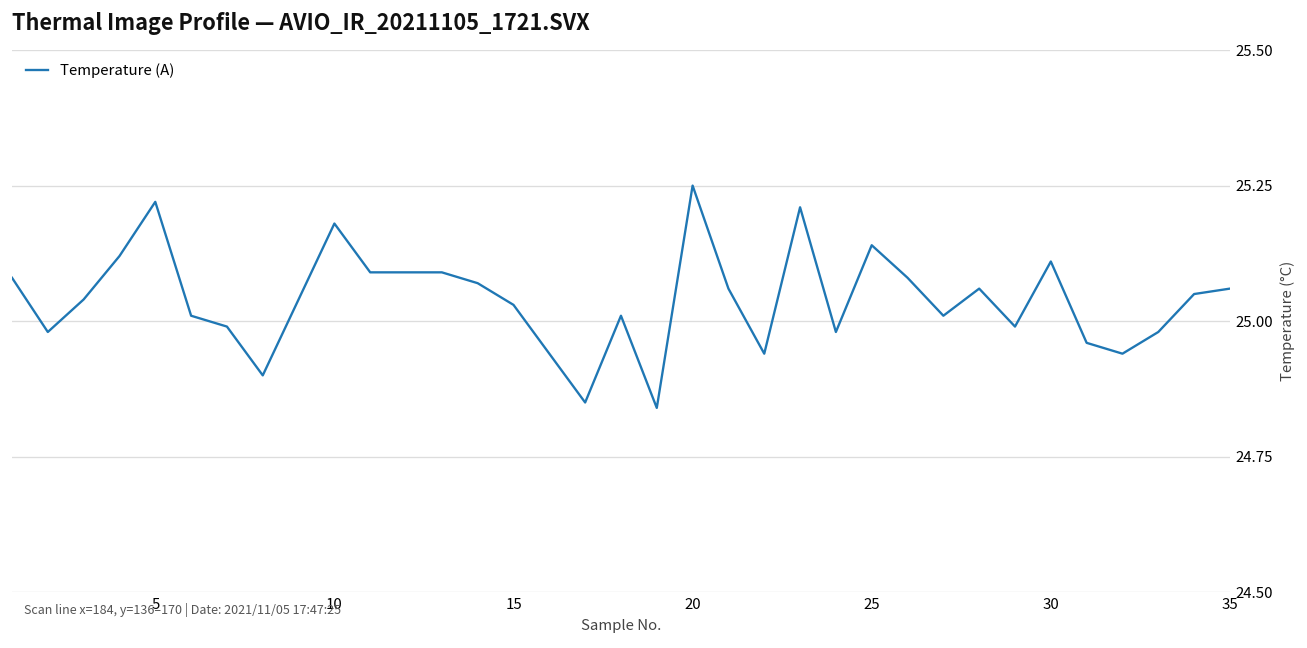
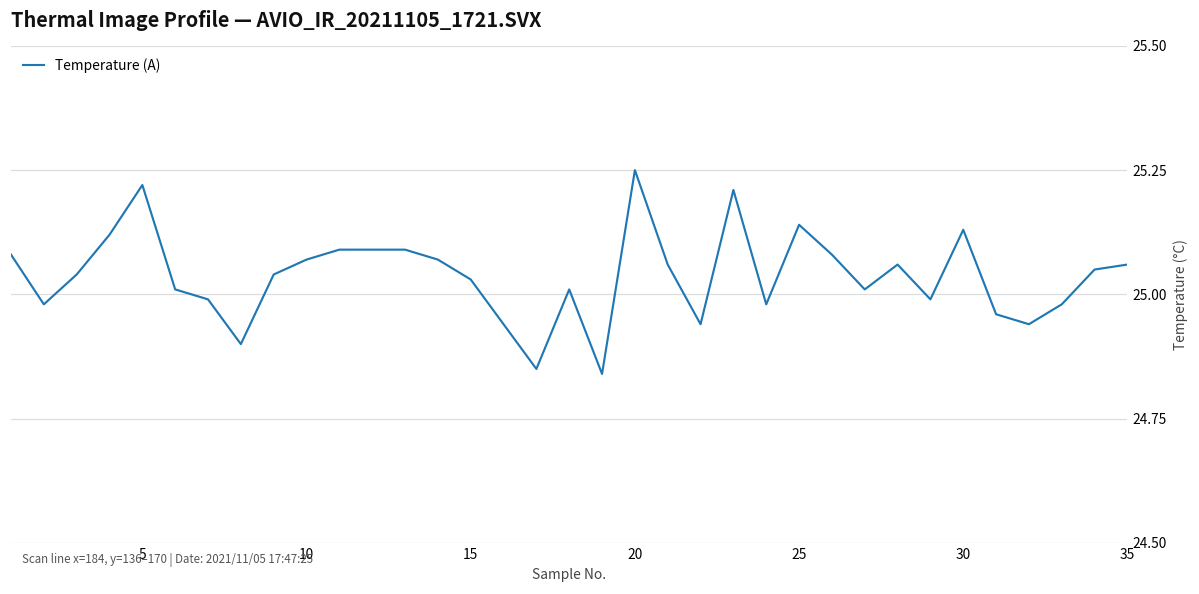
10: 25.18 -> 25.07
30: 25.11 -> 25.13
